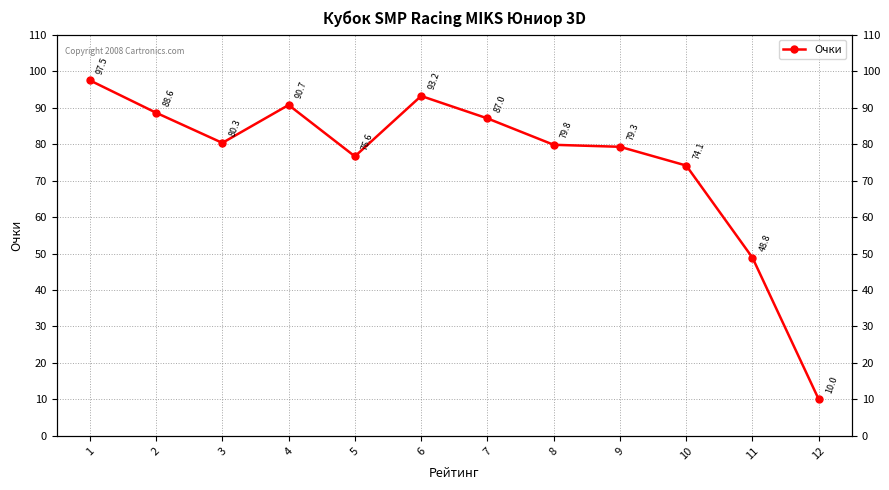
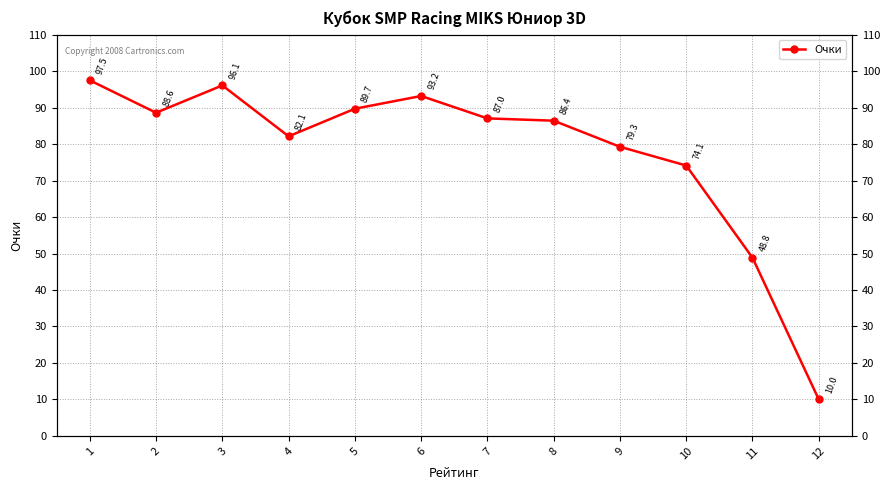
3: 80.3 -> 96.1
4: 90.7 -> 82.1
5: 76.6 -> 89.7
8: 79.8 -> 86.4
